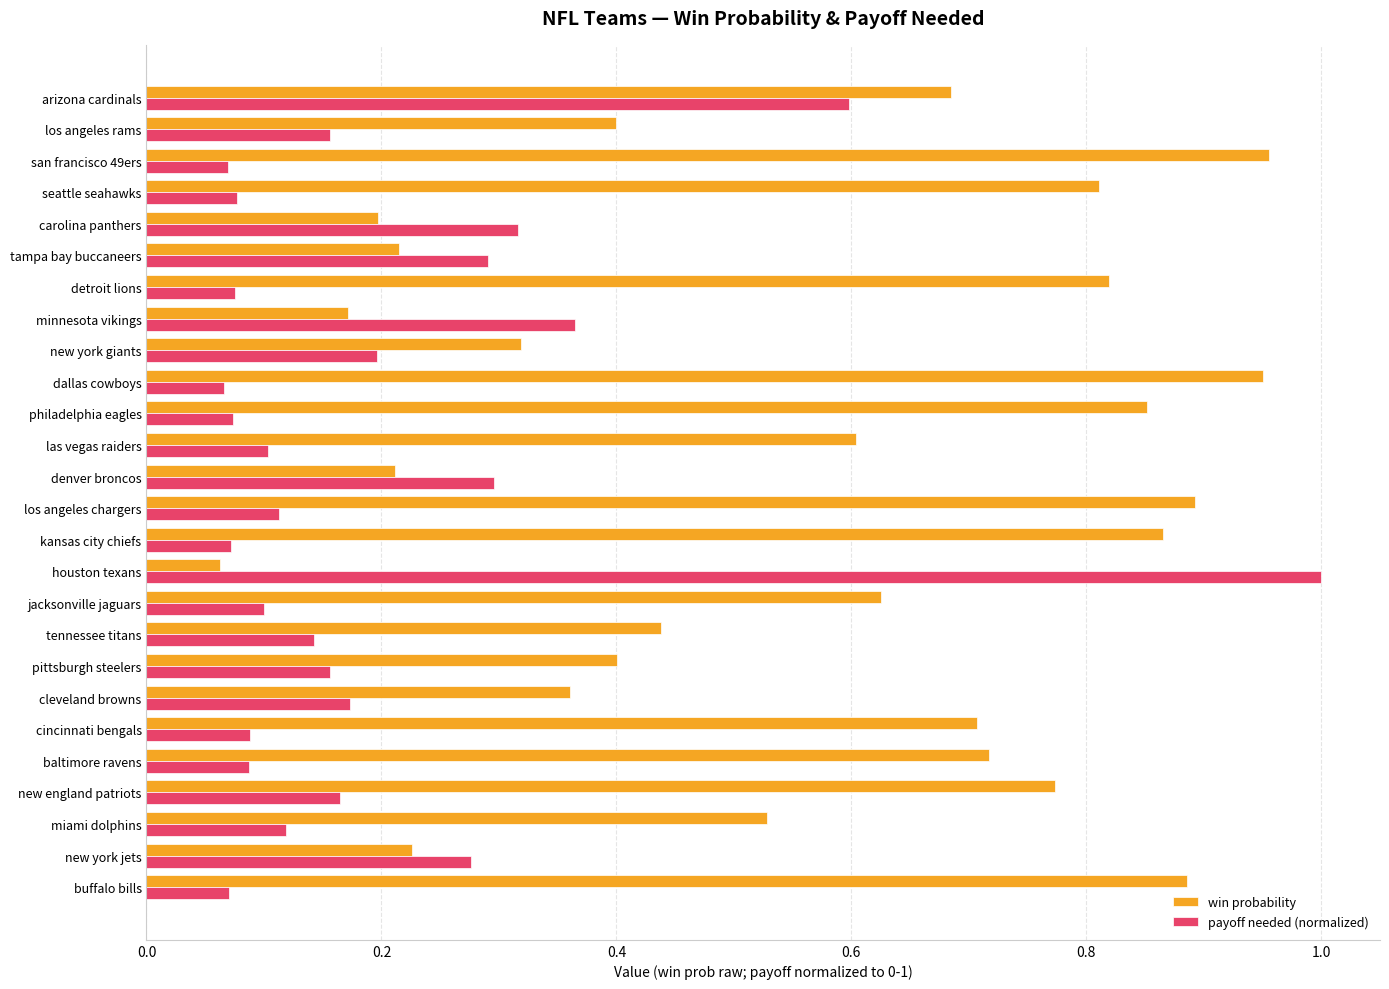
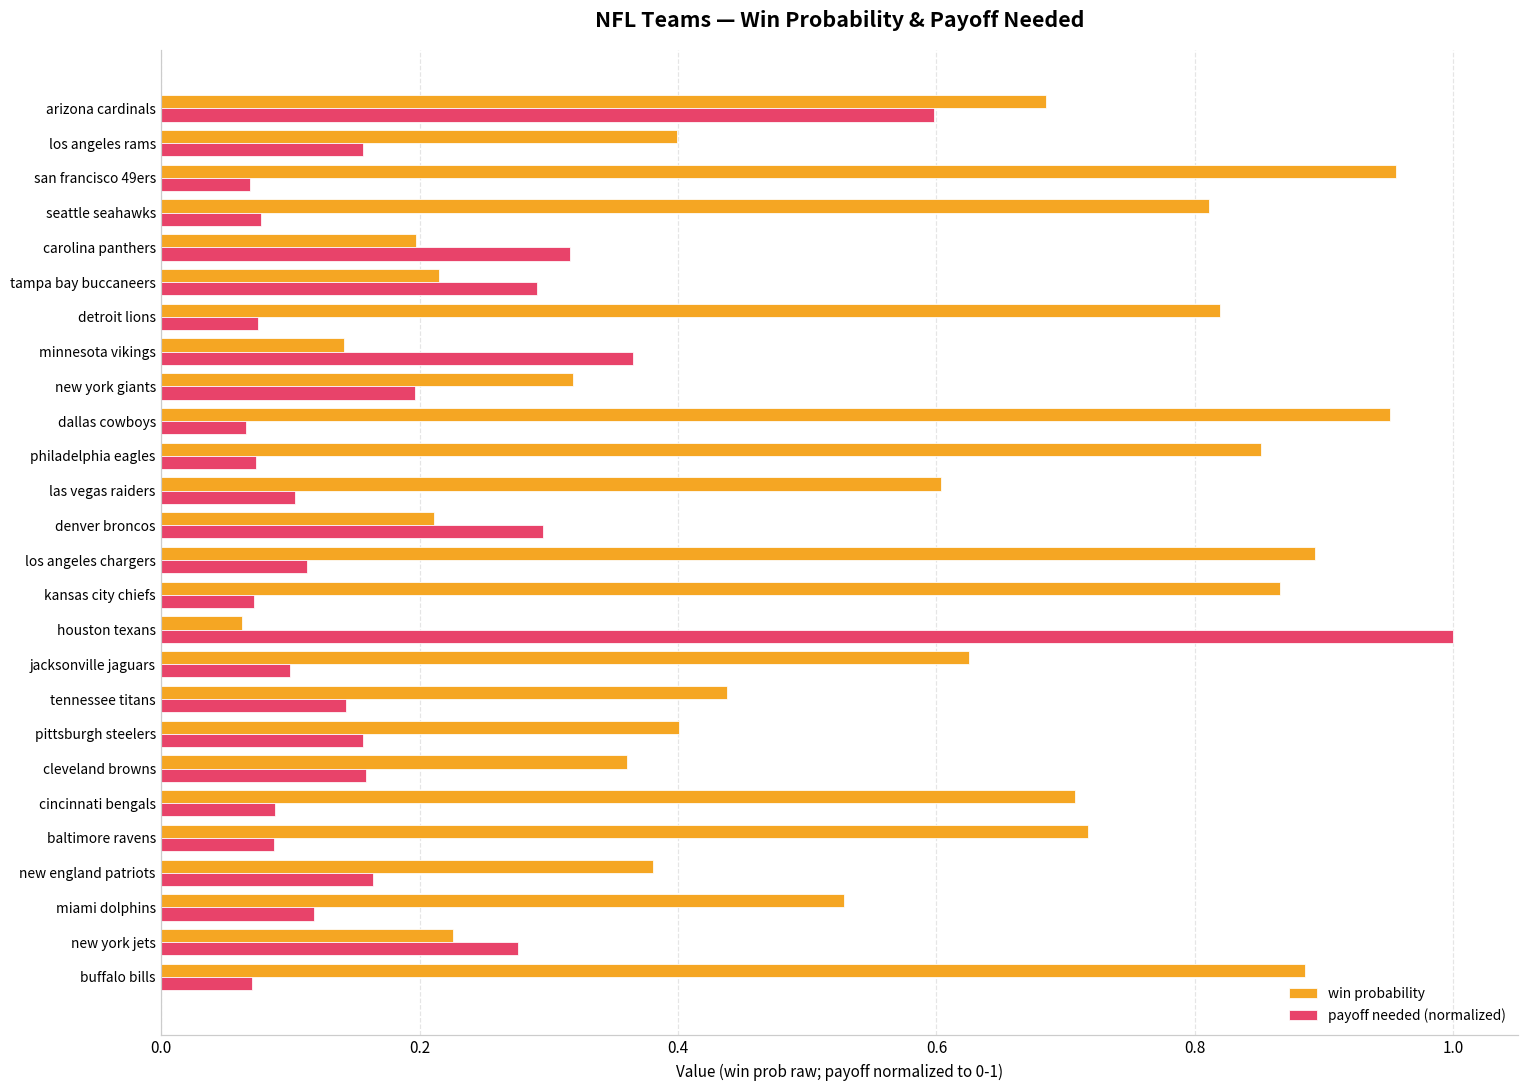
win probability, minnesota vikings: 0.171 -> 0.141
payoff needed (normalized), cleveland browns: 0.174 -> 0.158
win probability, new england patriots: 0.774 -> 0.381
